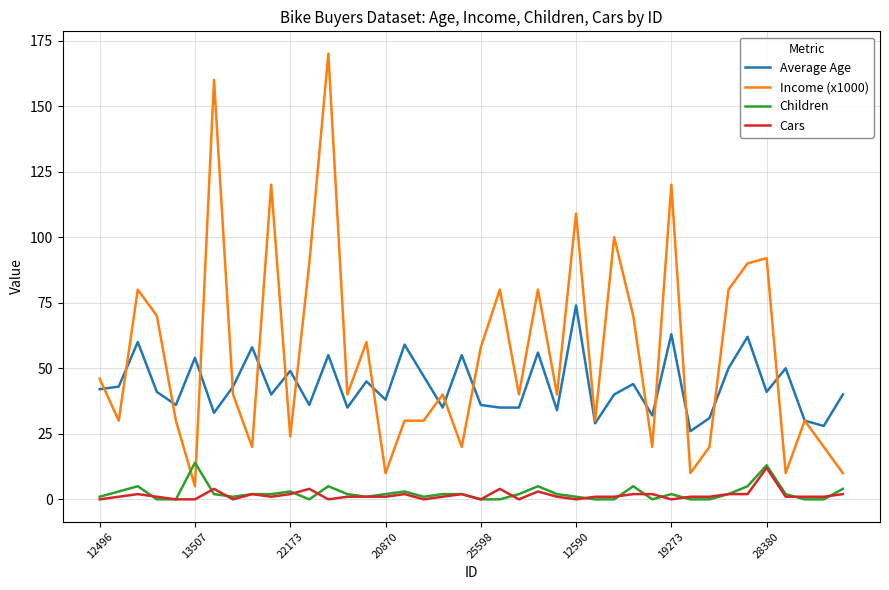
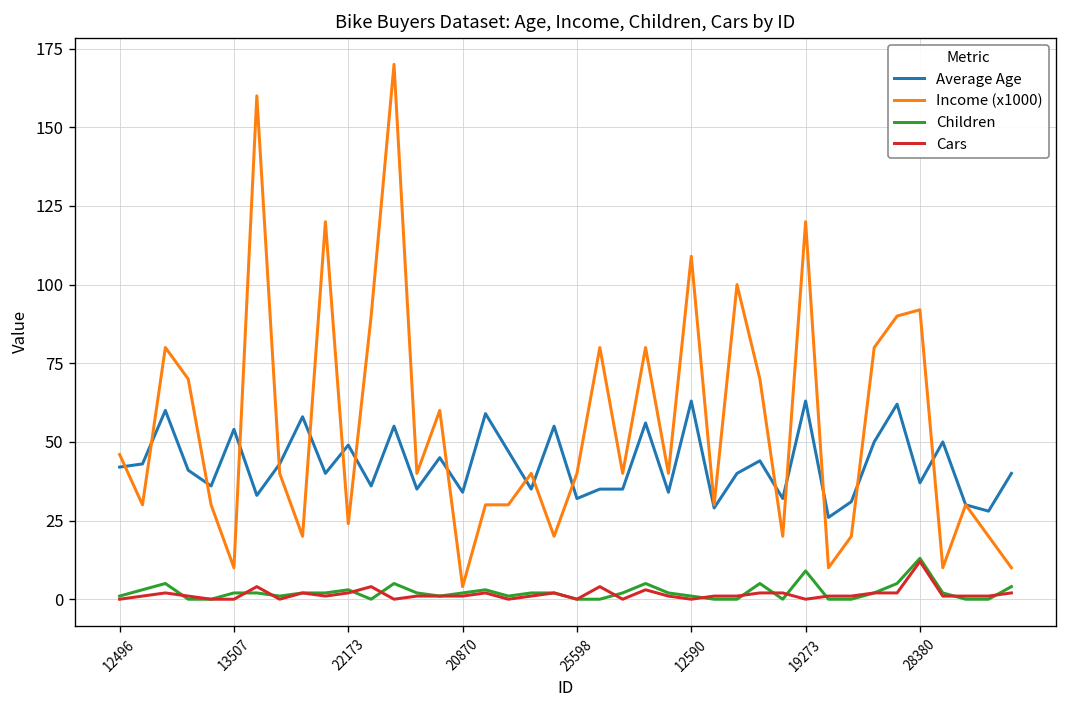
Income (x1000), 13507: 5 -> 10
Children, 13507: 14 -> 2
Average Age, 20870: 38 -> 34
Income (x1000), 20870: 10 -> 4
Average Age, 25598: 36 -> 32
Income (x1000), 25598: 58 -> 40
Average Age, 12590: 74 -> 63
Children, 19273: 2 -> 9
Average Age, 28380: 41 -> 37
